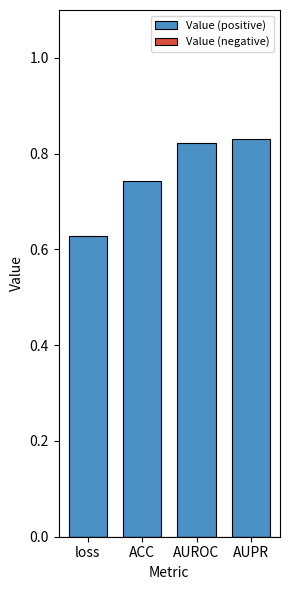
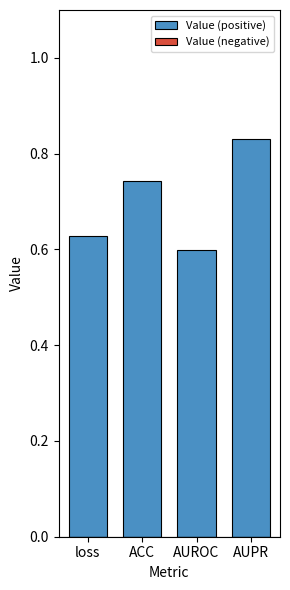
Value (positive), AUROC: 0.82 -> 0.60
